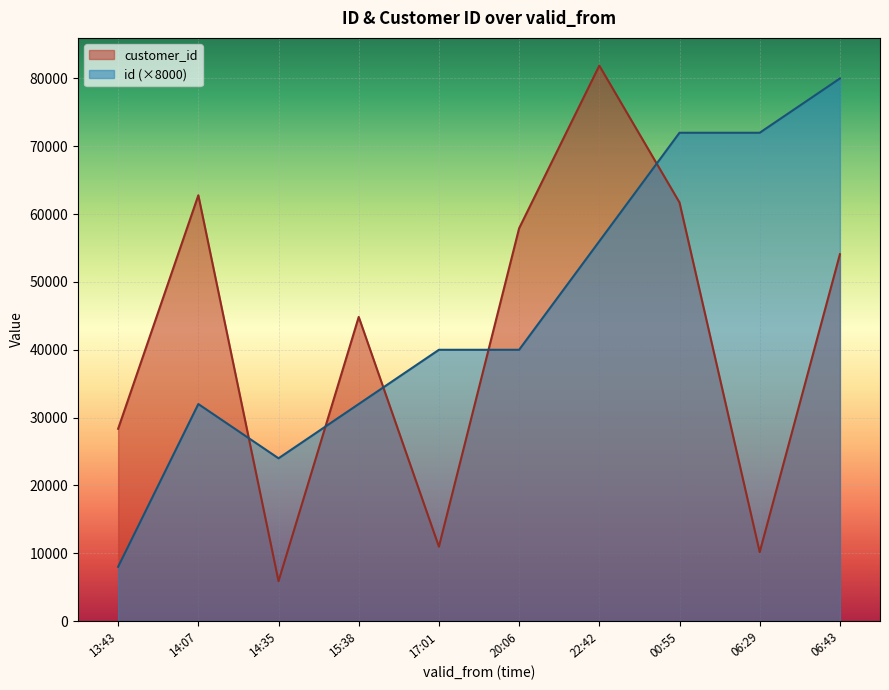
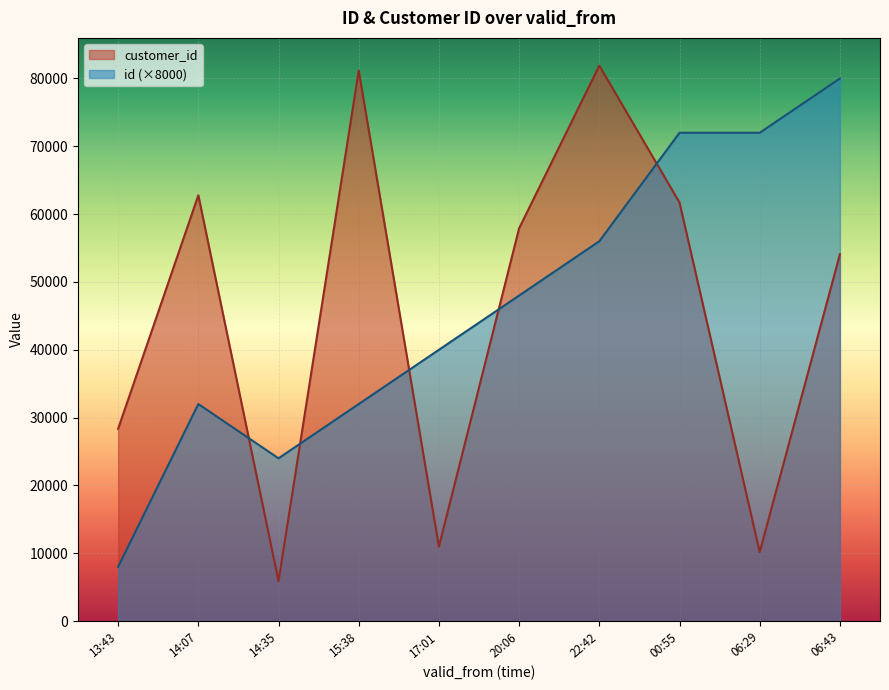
customer_id, 15:38: 45000 -> 81000
id (×8000), 20:06: 40000 -> 48000
